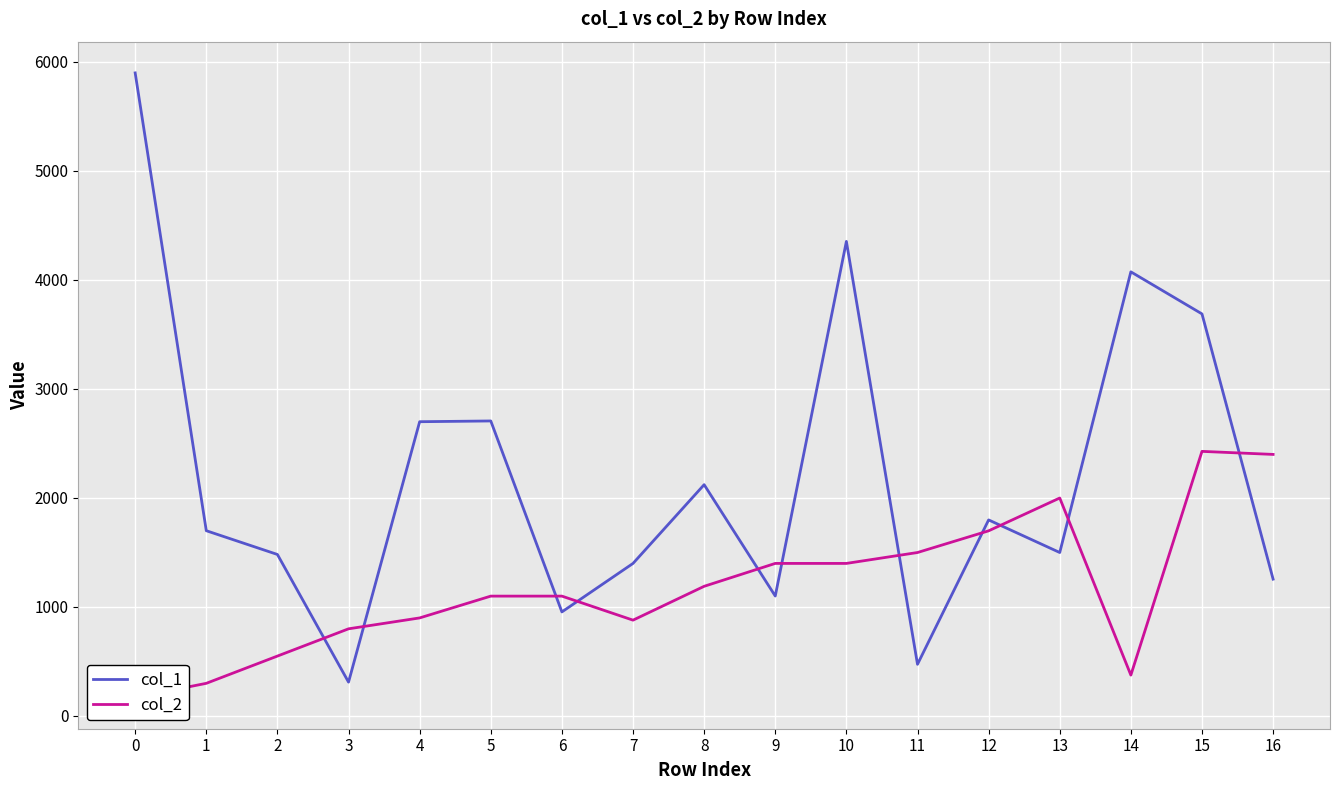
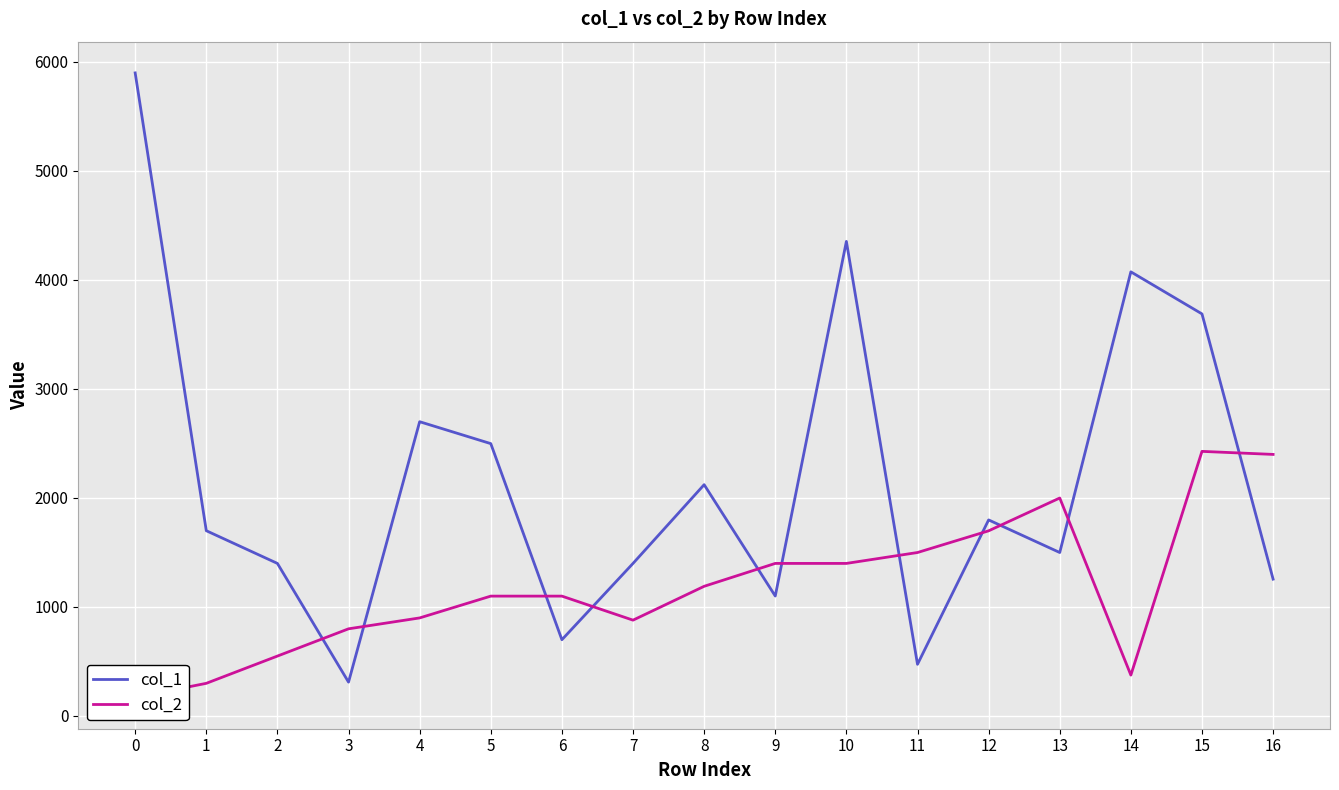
col_1, 2: 1480 -> 1400
col_1, 5: 2710 -> 2500
col_1, 6: 950 -> 700
